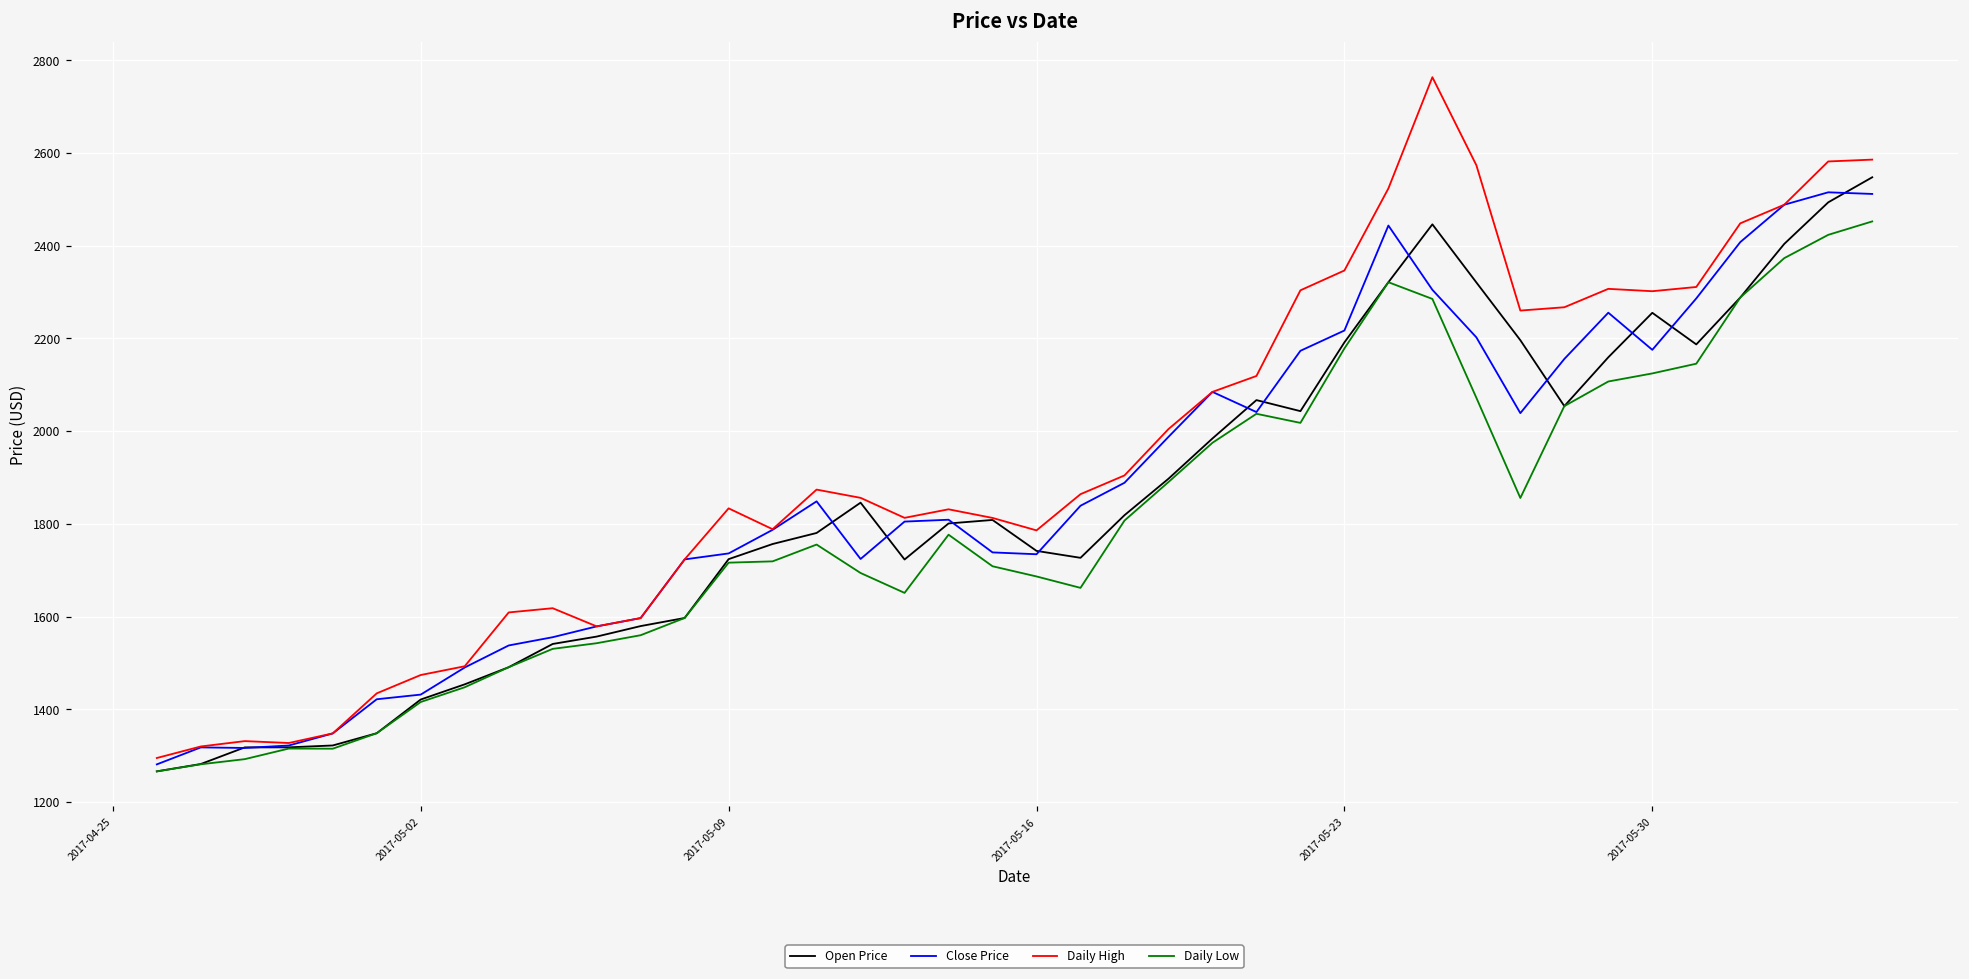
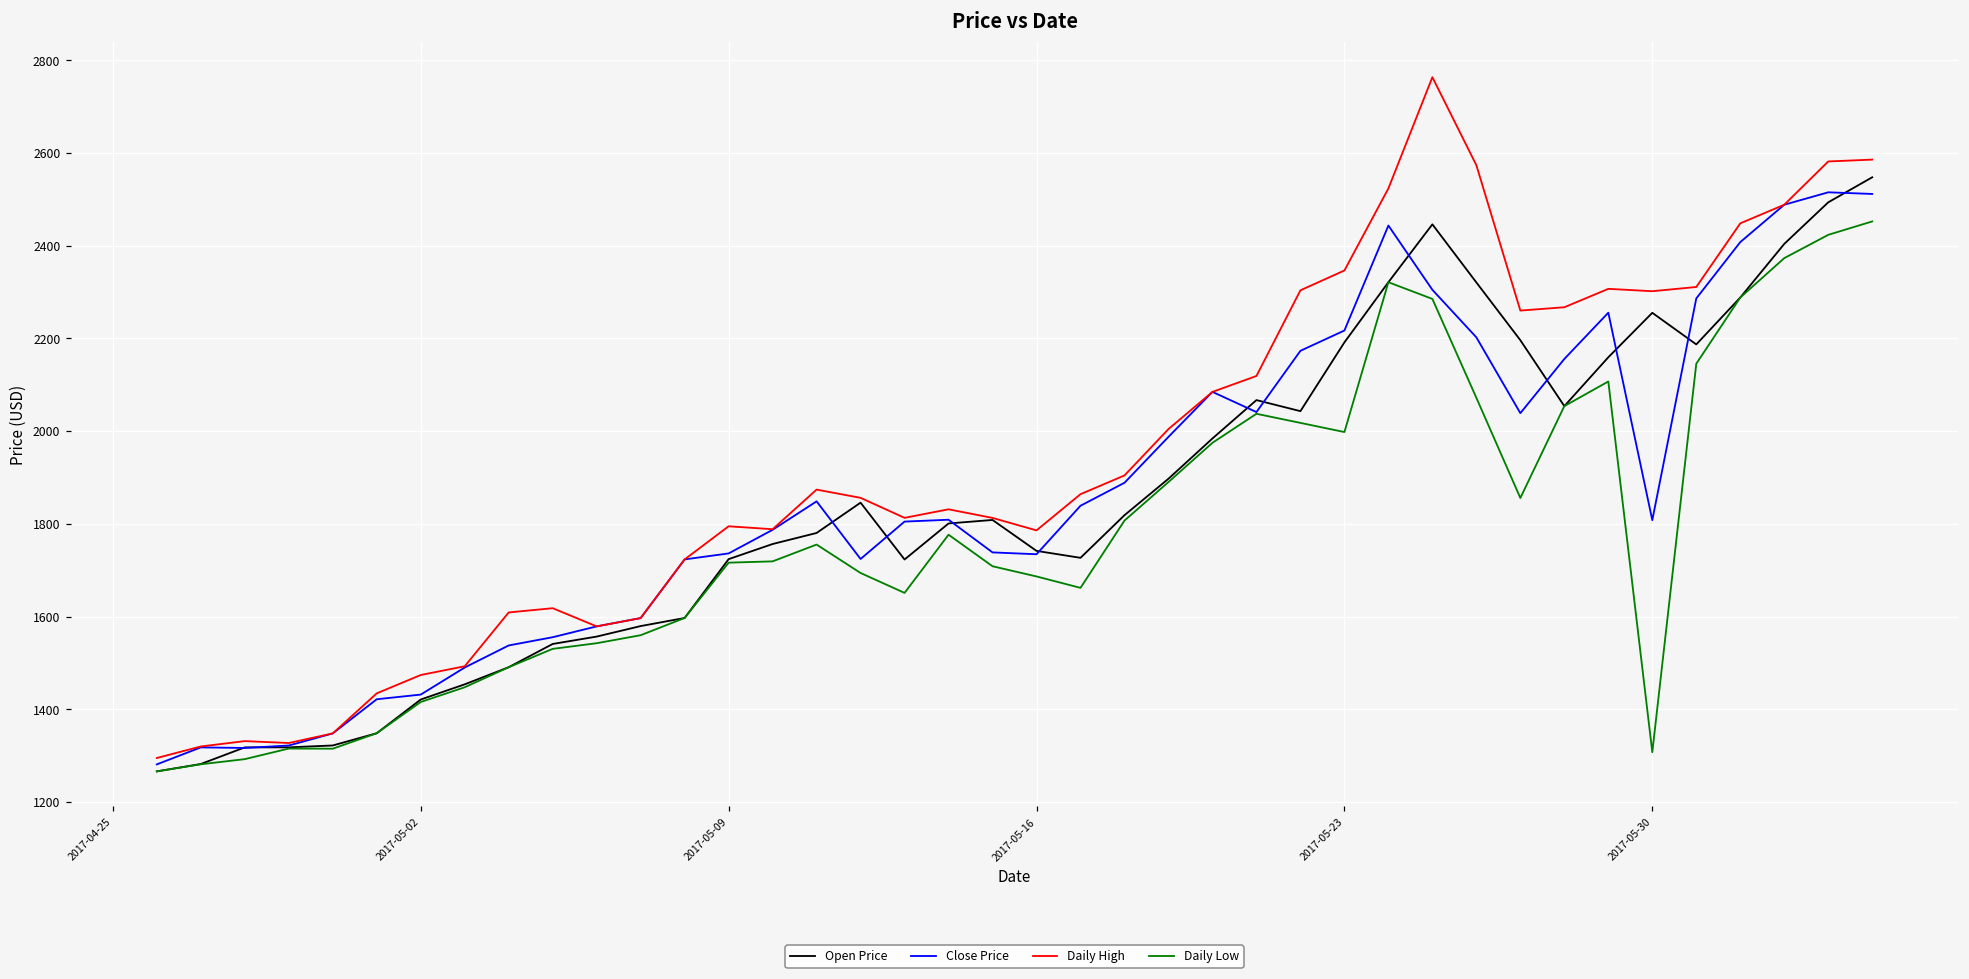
Daily High, 2017-05-09: 1830 -> 1790
Daily Low, 2017-05-23: 2180 -> 2000
Close Price, 2017-05-30: 2180 -> 1810
Daily Low, 2017-05-30: 2120 -> 1310
